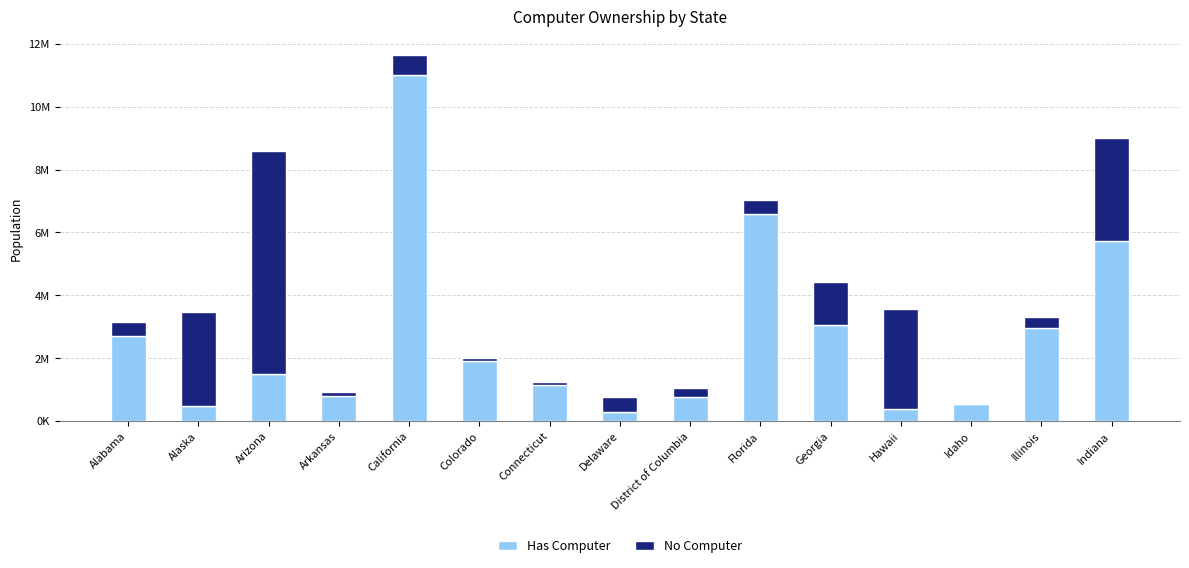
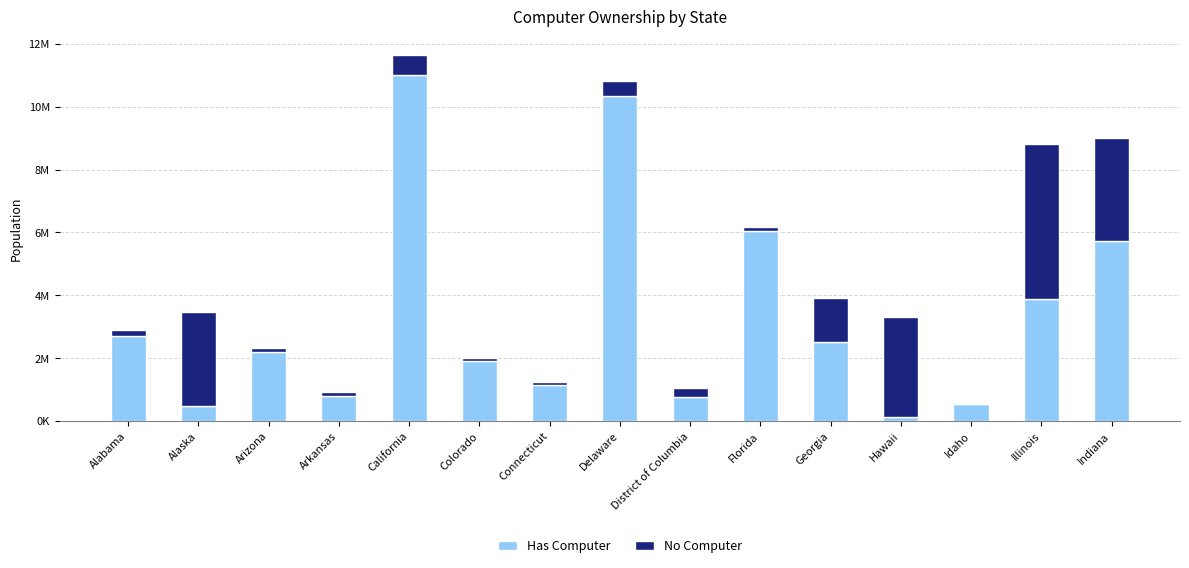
No Computer, Alabama: 500000 -> 200000
Has Computer, Arizona: 1500000 -> 2200000
No Computer, Arizona: 7100000 -> 200000
Has Computer, Delaware: 300000 -> 10300000
Has Computer, Florida: 6600000 -> 6000000
No Computer, Florida: 500000 -> 100000
Has Computer, Georgia: 3100000 -> 2500000
Has Computer, Hawaii: 400000 -> 100000
Has Computer, Illinois: 2900000 -> 3900000
No Computer, Illinois: 400000 -> 4900000
